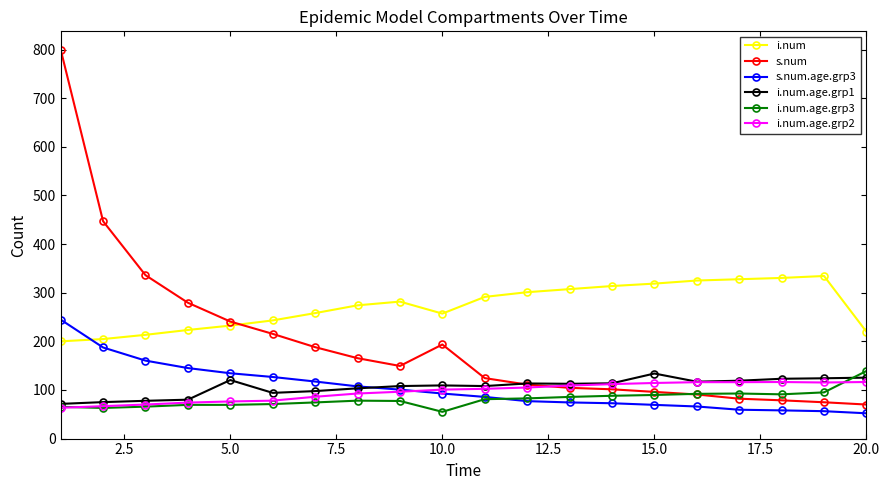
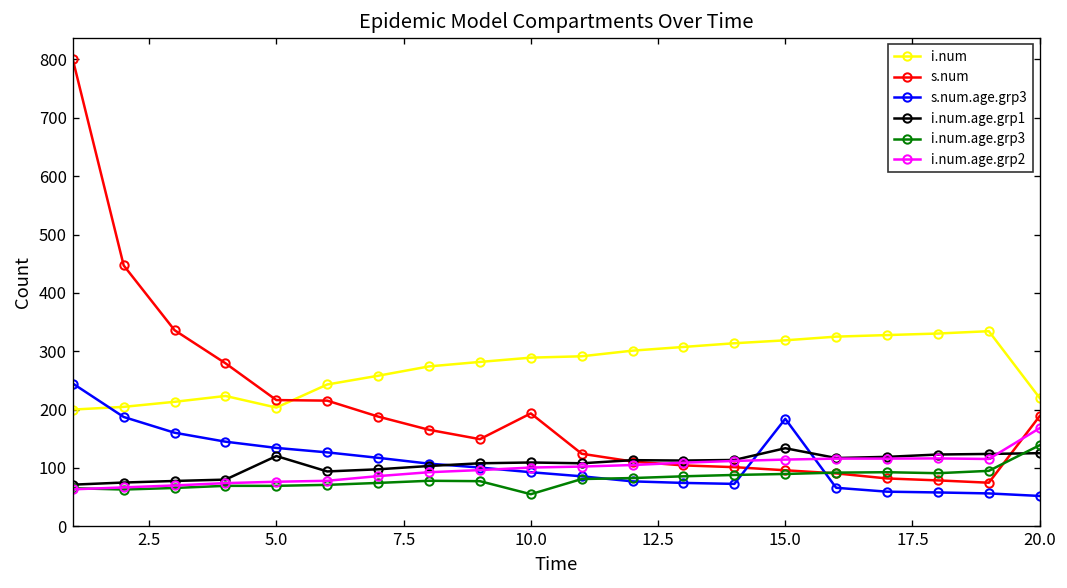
i.num, 5.0: 230 -> 200
s.num, 5.0: 240 -> 220
i.num, 10.0: 260 -> 290
s.num.age.grp3, 15.0: 70 -> 180
s.num, 20.0: 70 -> 190
i.num.age.grp2, 20.0: 120 -> 170
